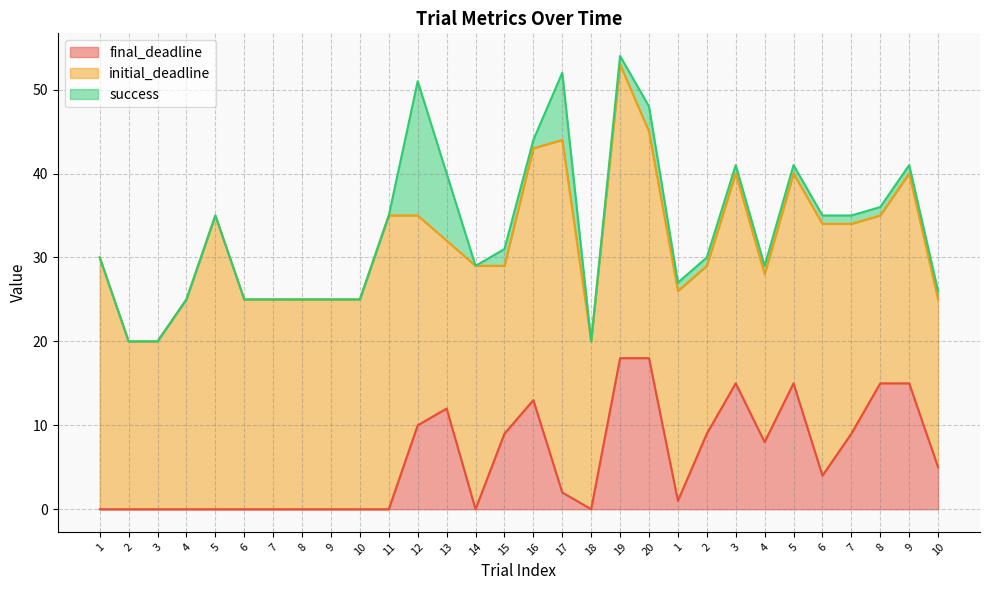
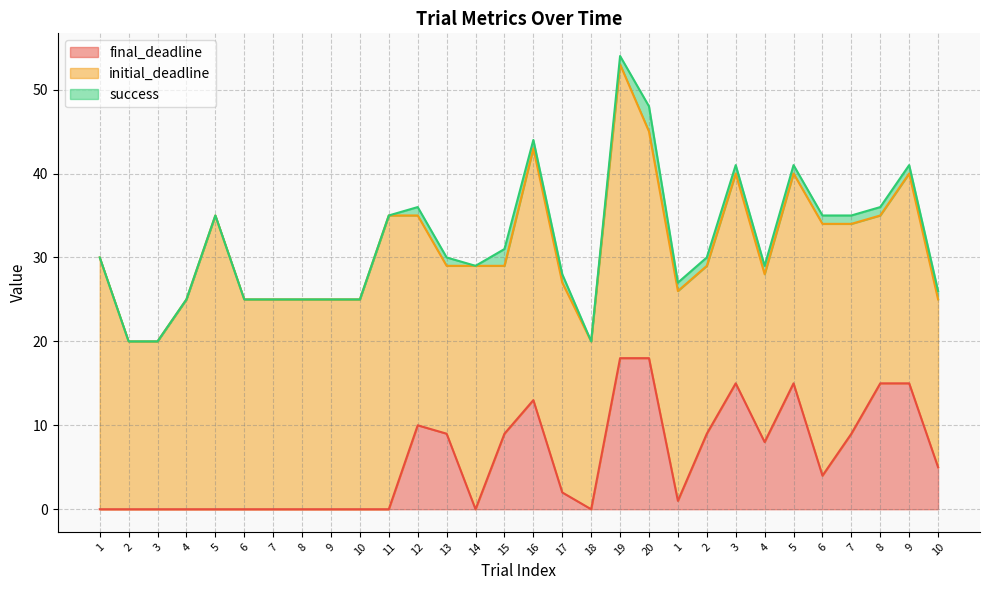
success, 12: 16 -> 1
final_deadline, 13: 12 -> 9
success, 13: 8 -> 1
initial_deadline, 17: 42 -> 25
success, 17: 8 -> 1
